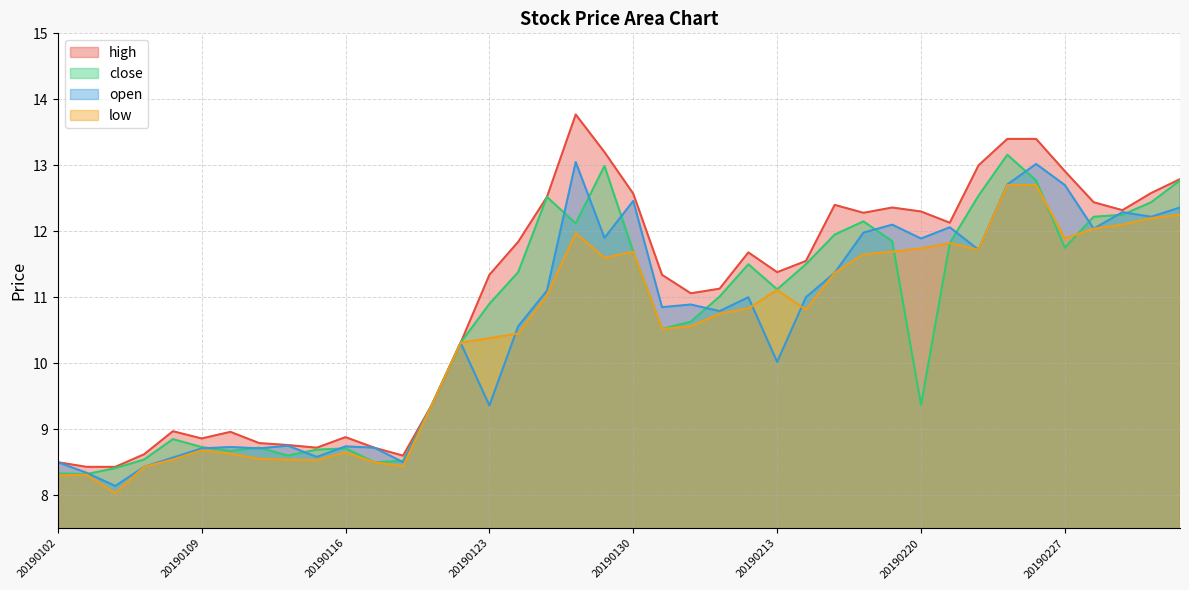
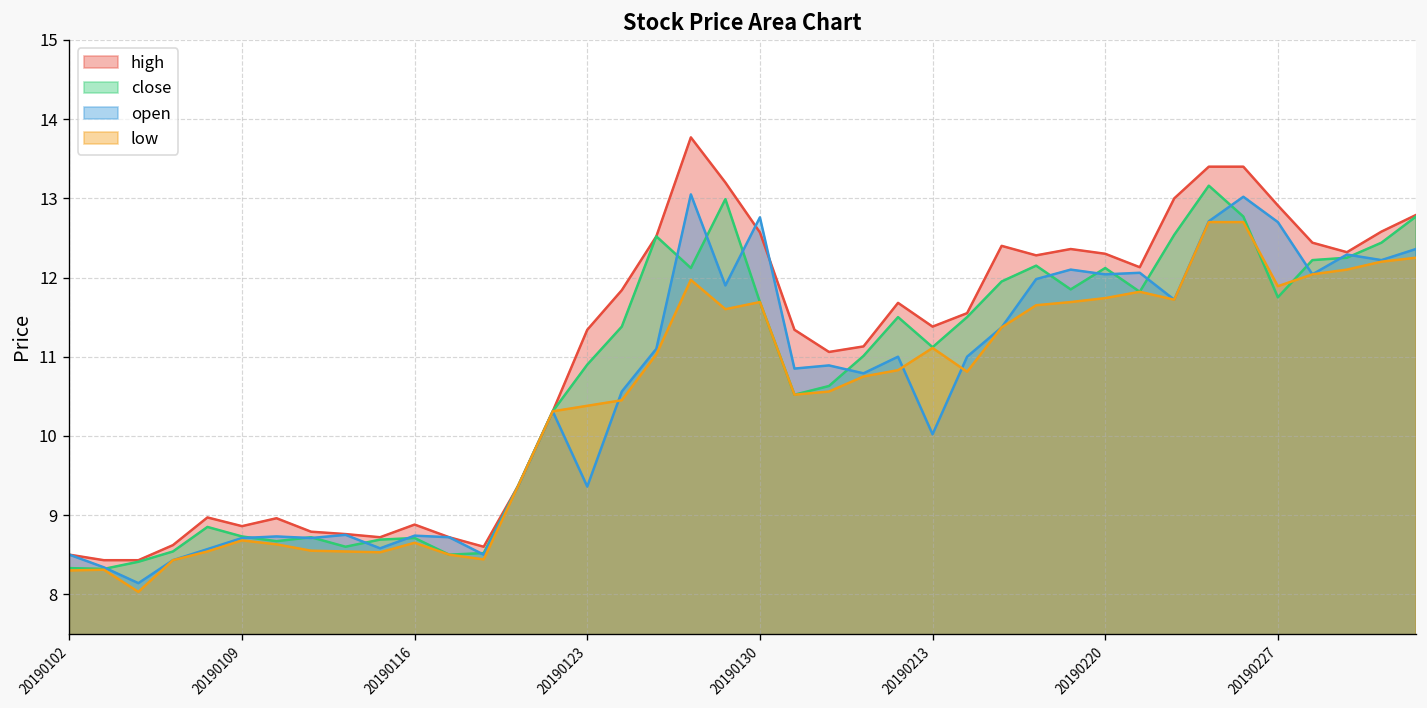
open, 20190130: 12.5 -> 12.8
close, 20190220: 9.4 -> 12.1
open, 20190220: 11.9 -> 12.0
